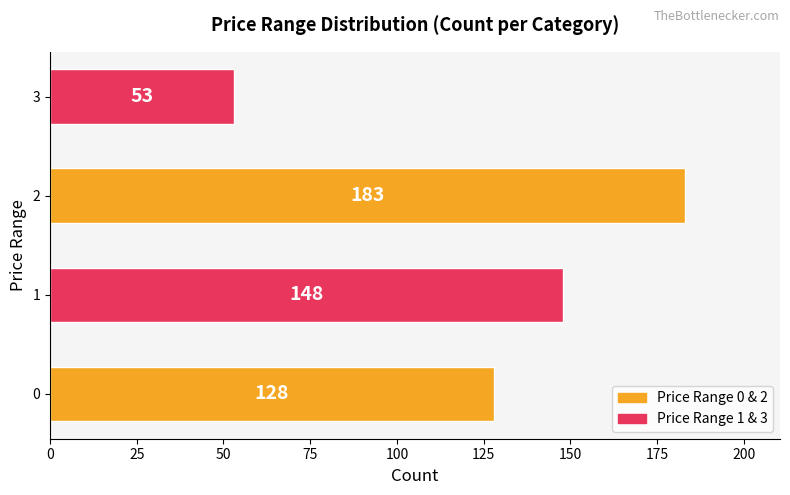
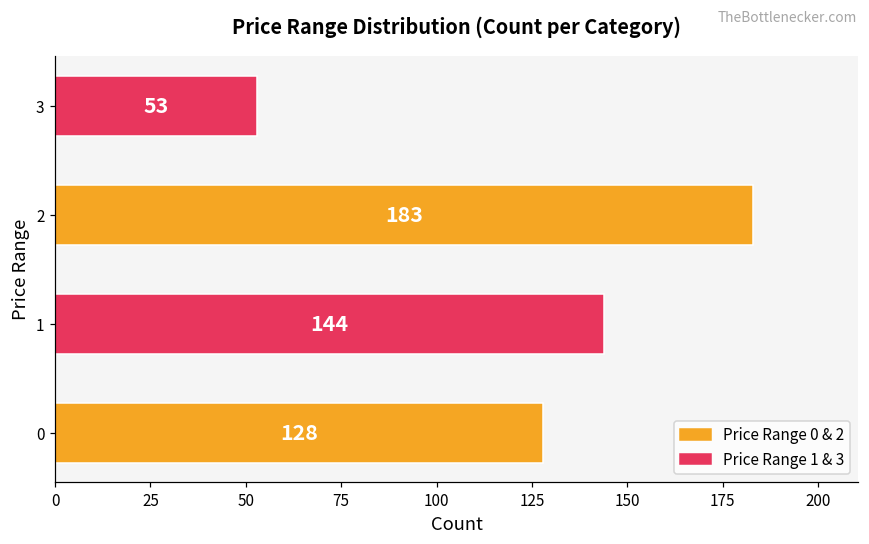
1: 148 -> 144
